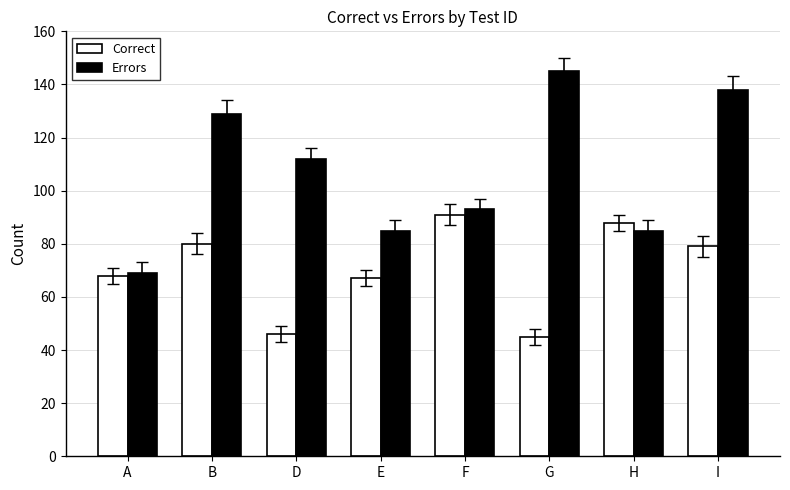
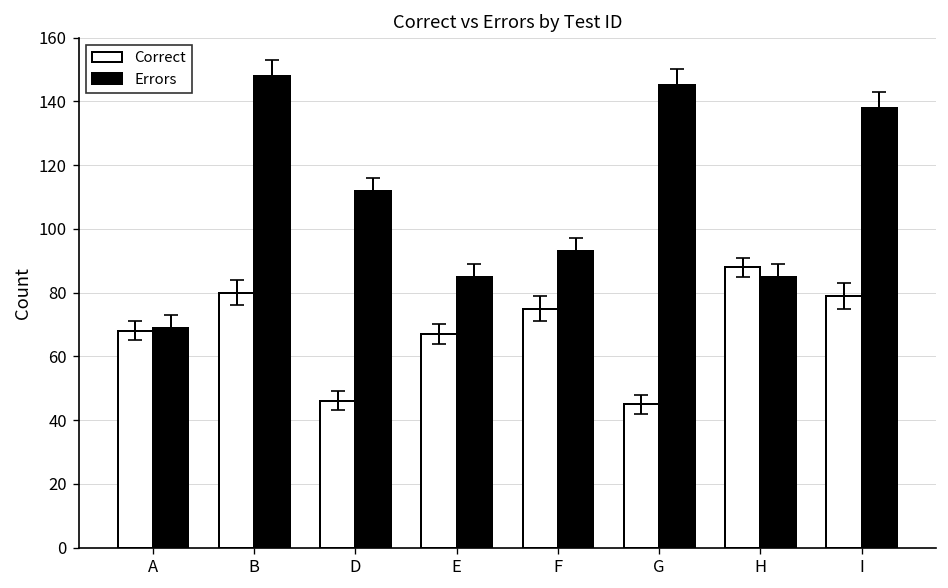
Errors, B: 129 -> 148
Correct, F: 91 -> 75
